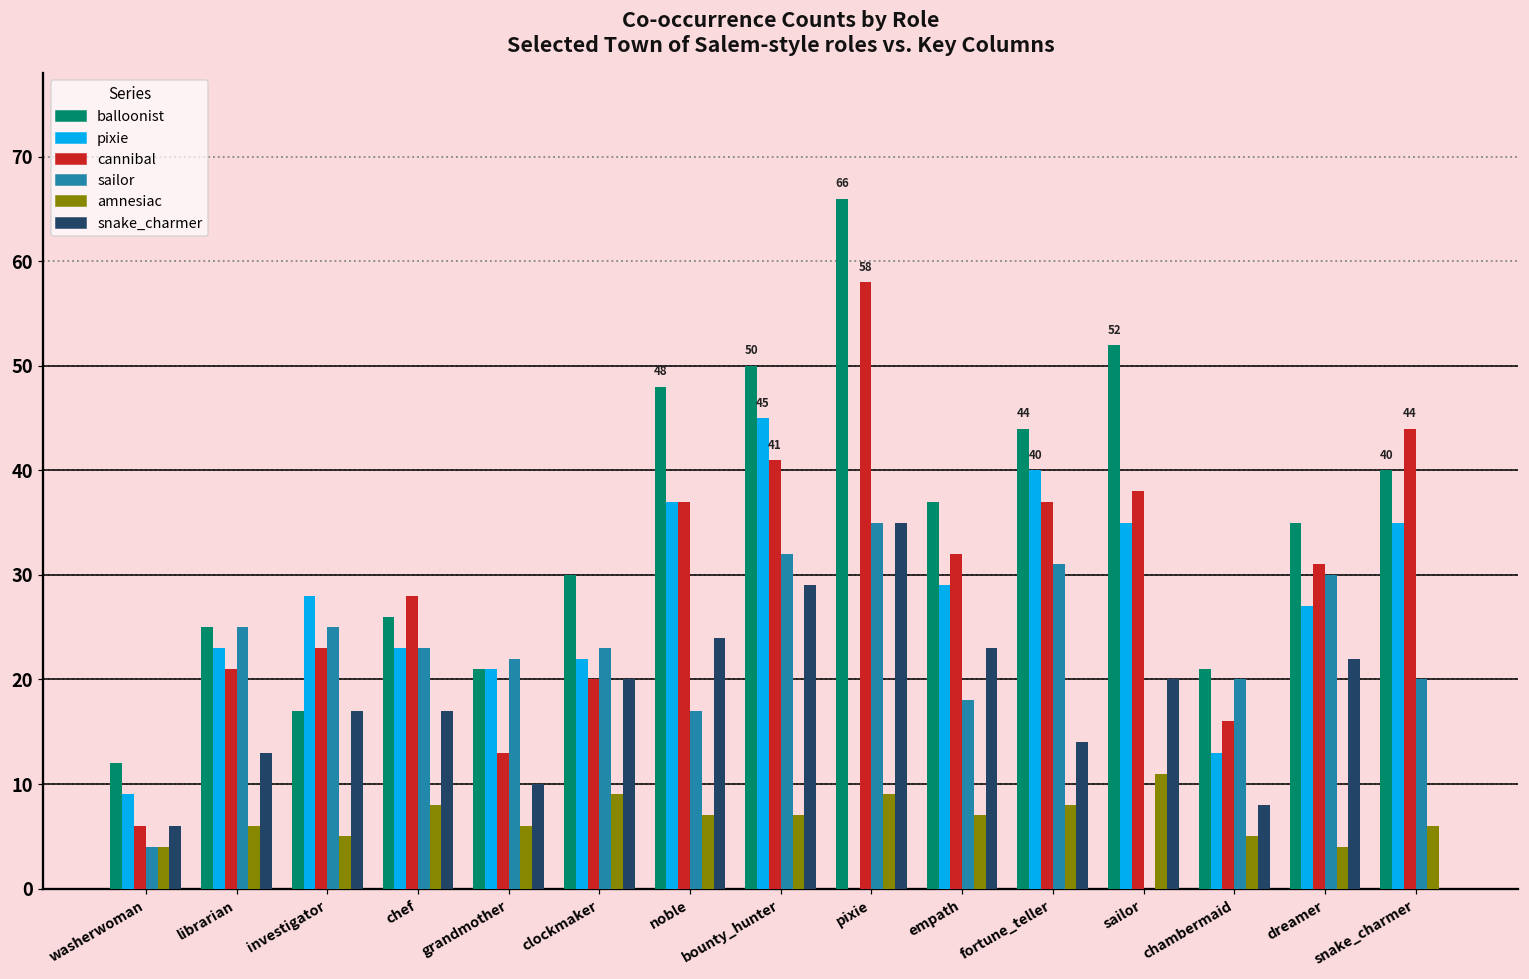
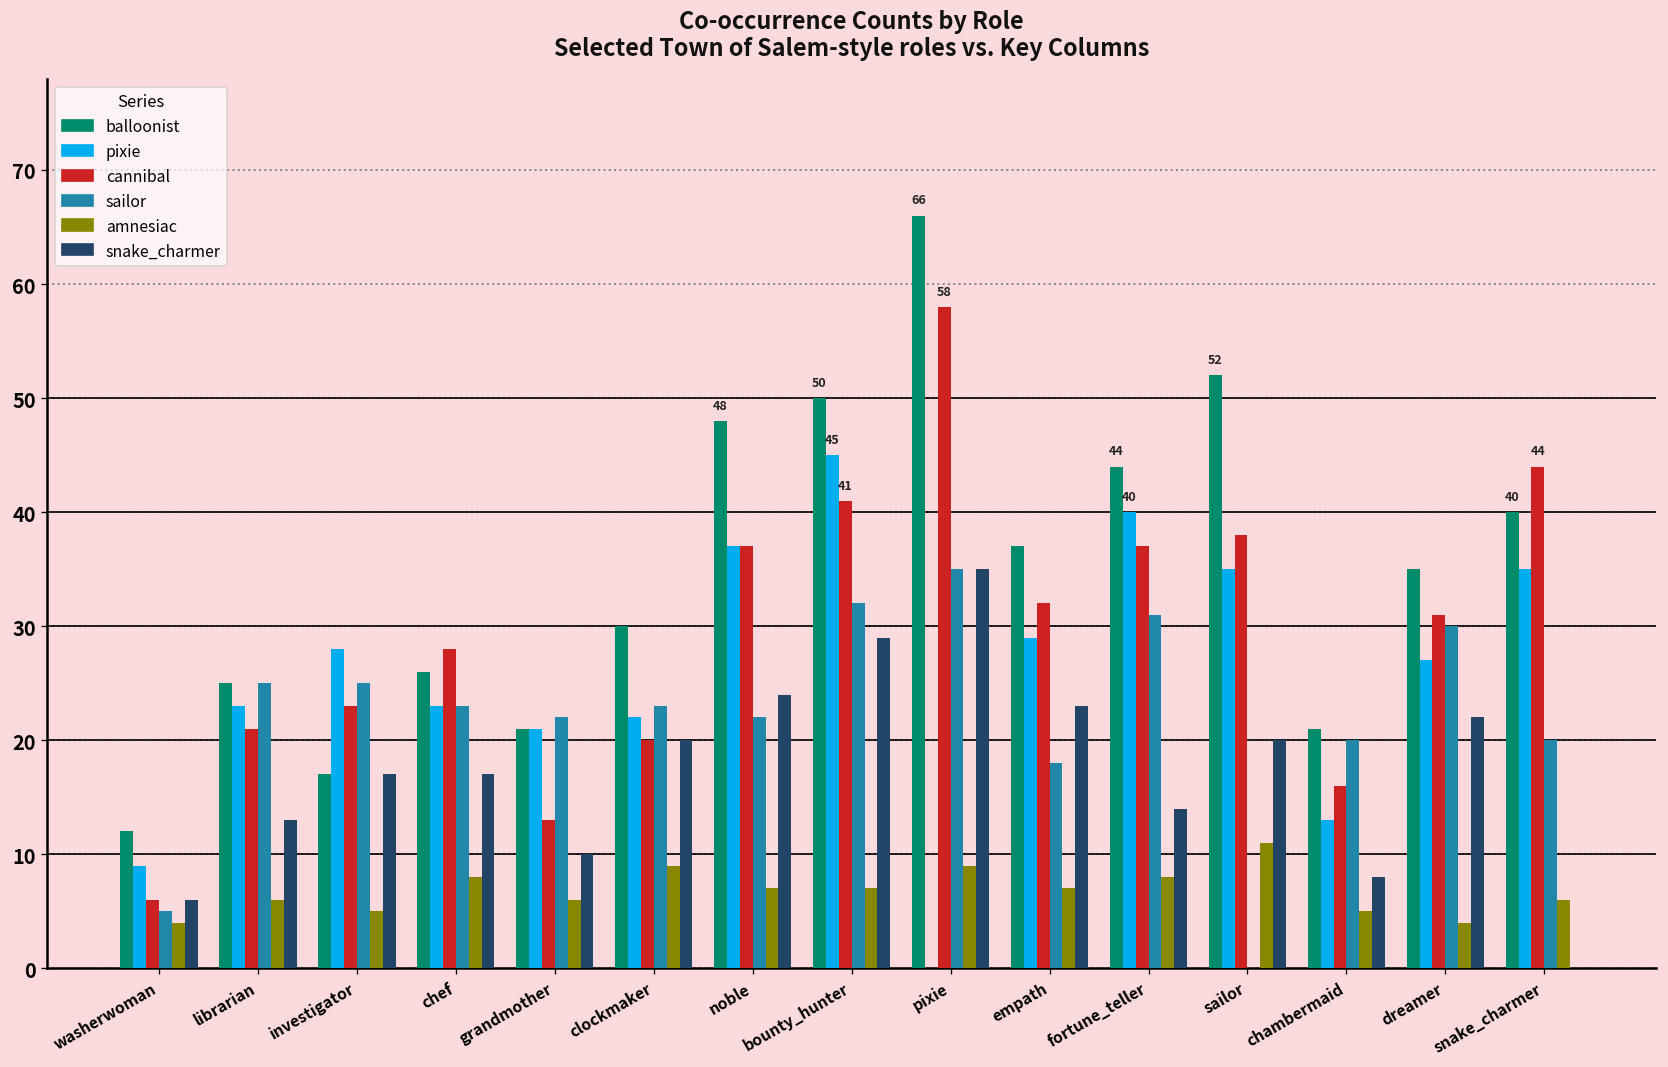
sailor, washerwoman: 4 -> 5
sailor, noble: 17 -> 22
